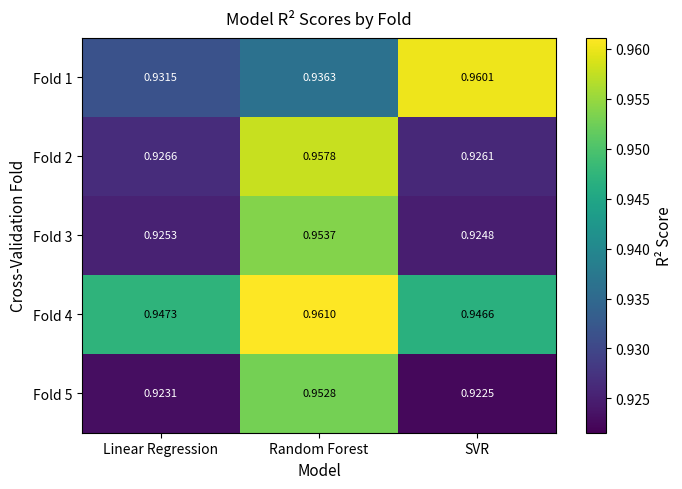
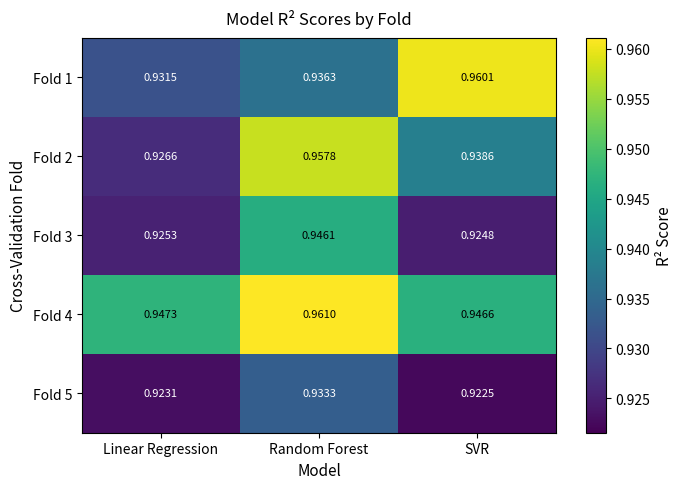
Fold 2, SVR: 0.9261 -> 0.9386
Fold 3, Random Forest: 0.9537 -> 0.9461
Fold 5, Random Forest: 0.9528 -> 0.9333
